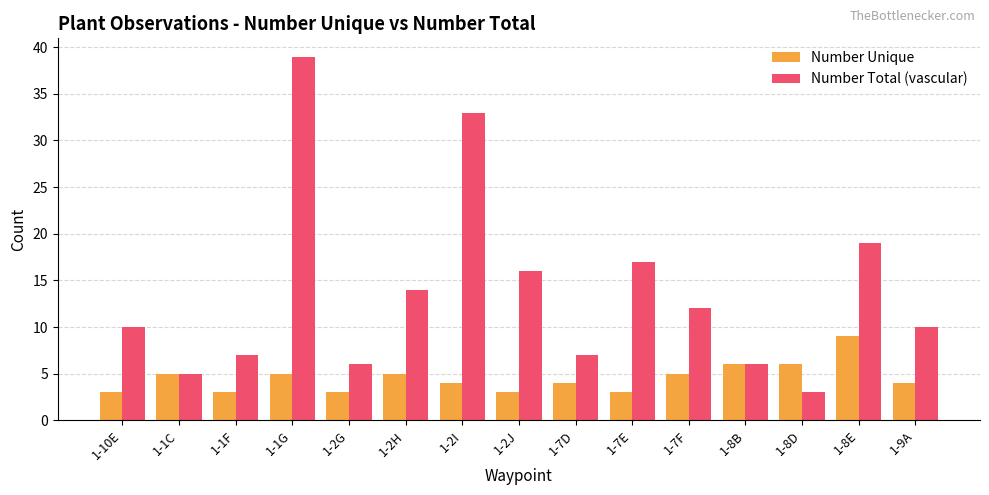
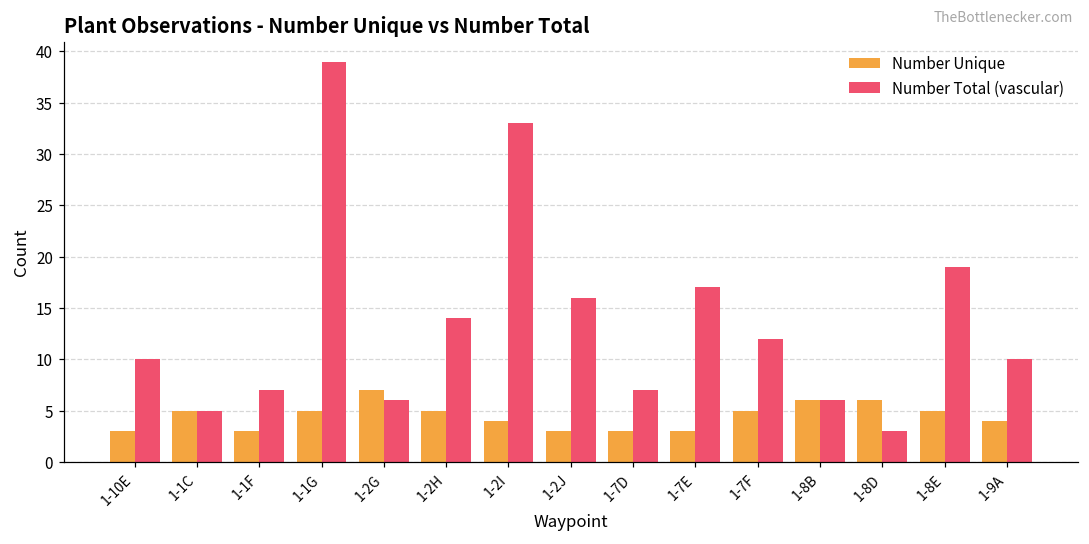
Number Unique, 1-2G: 3 -> 7
Number Unique, 1-7D: 4 -> 3
Number Unique, 1-8E: 9 -> 5
